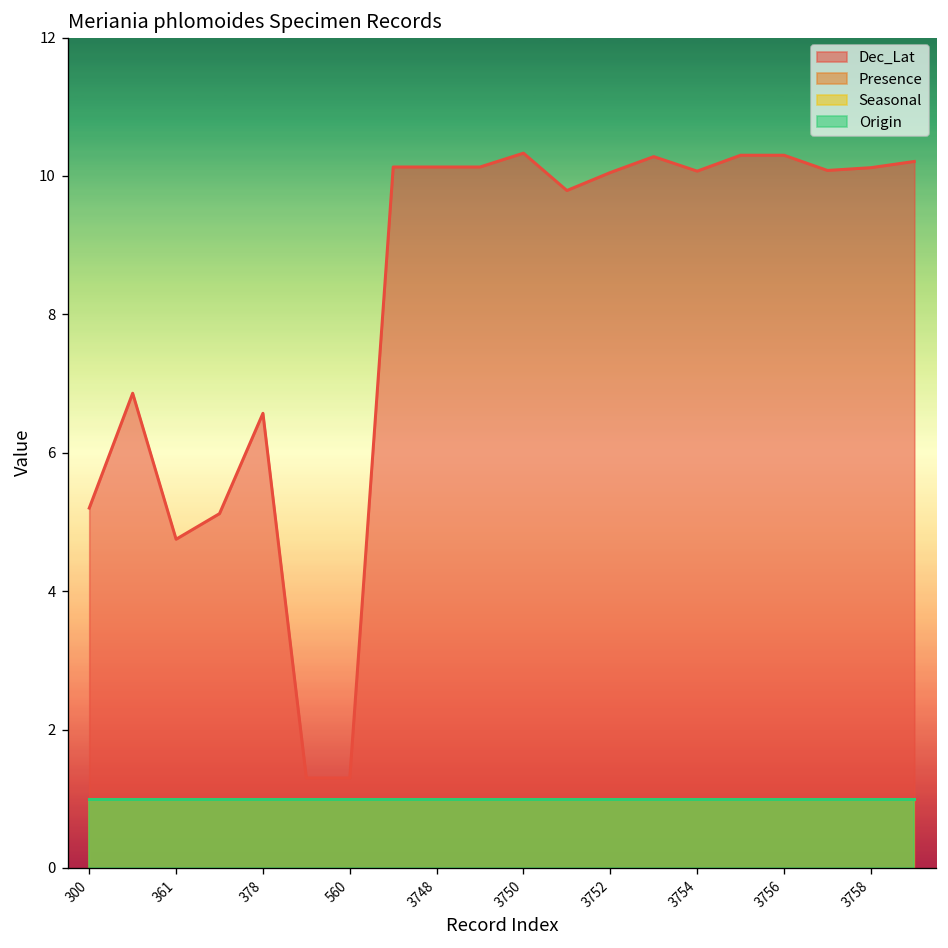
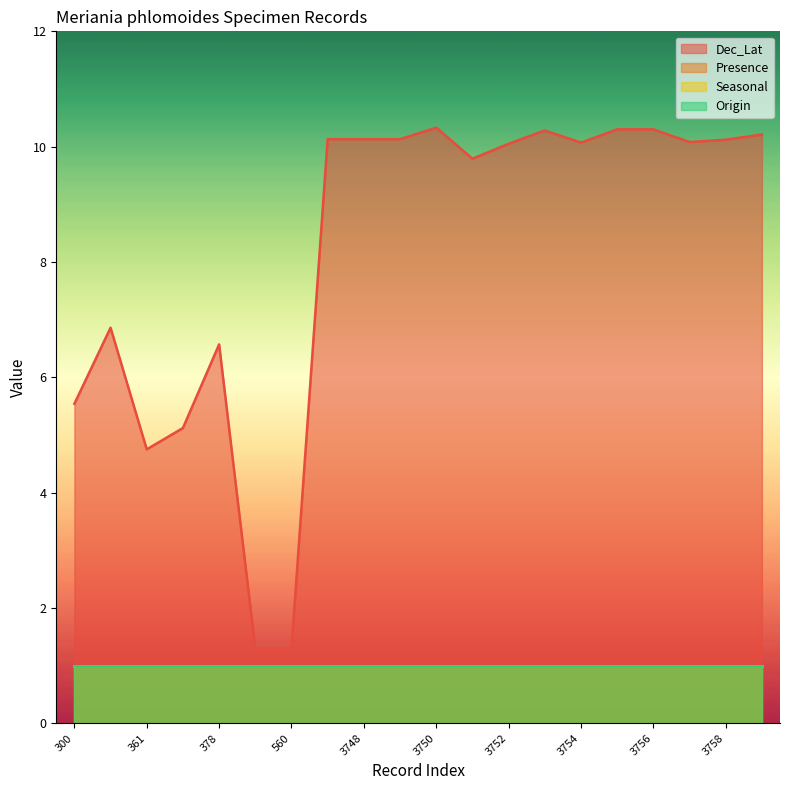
Dec_Lat, 300: 5.2 -> 5.5
